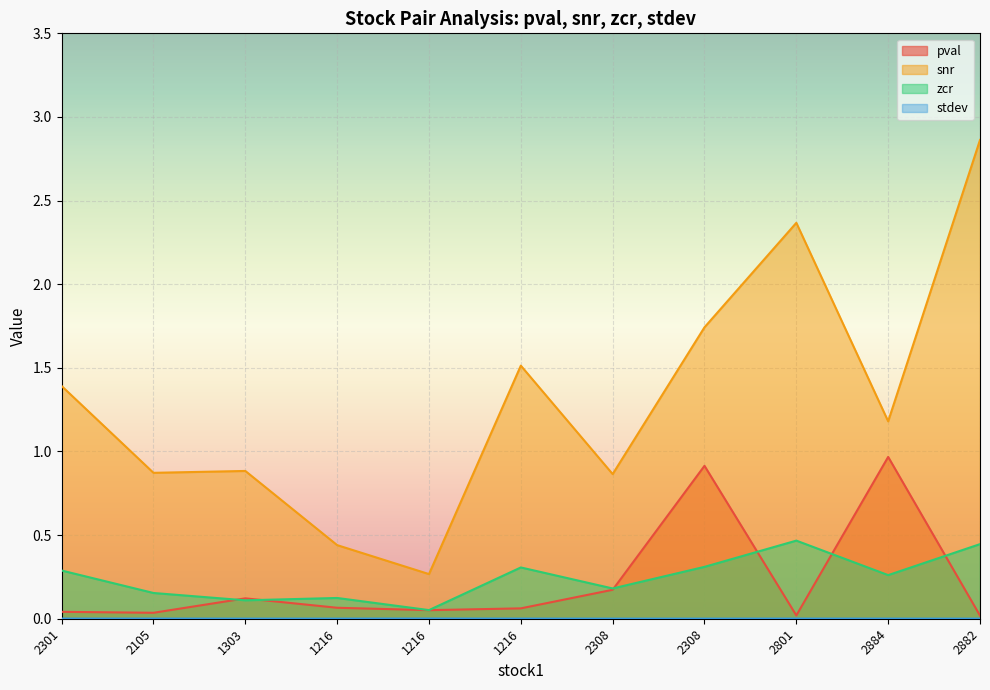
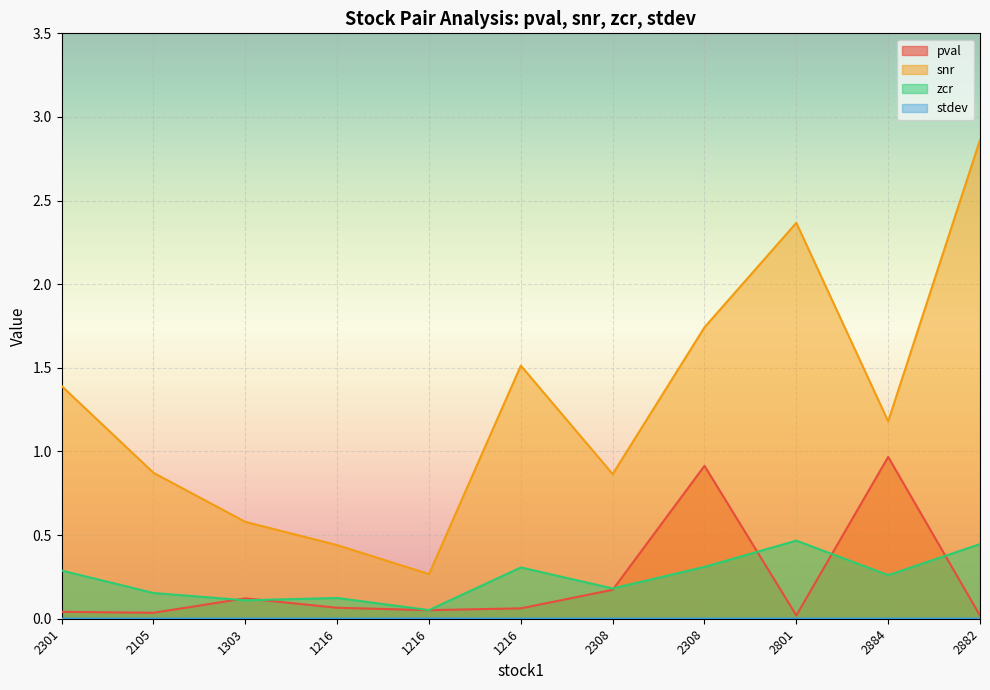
snr, 1303: 0.88 -> 0.58
